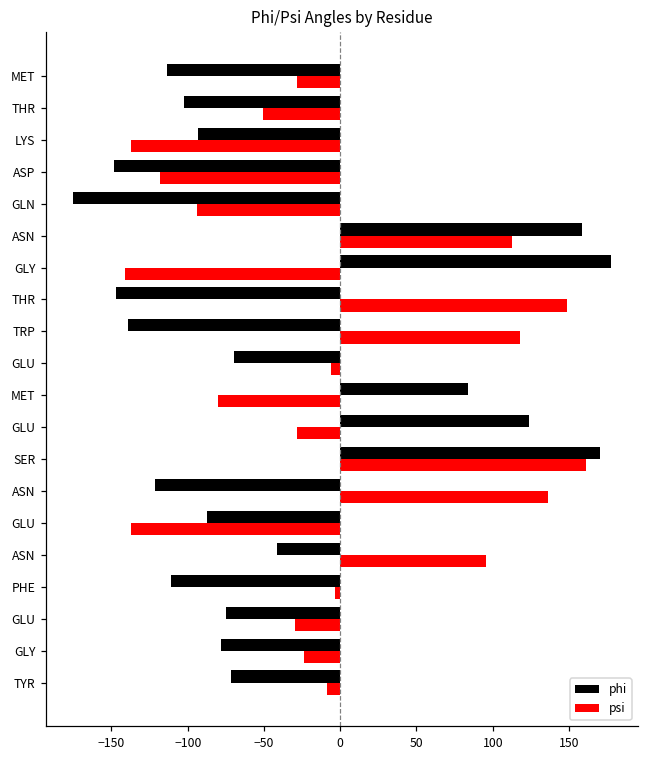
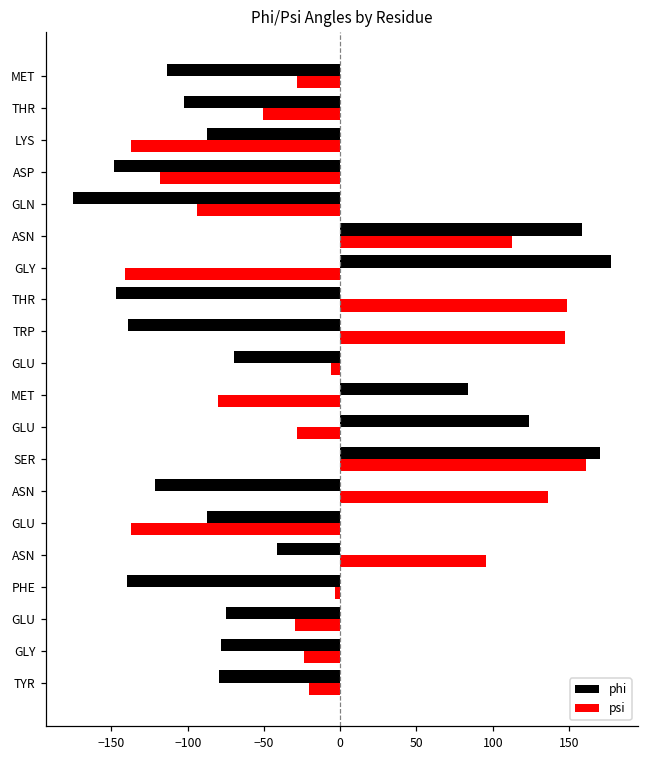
phi, LYS: -93 -> -87
psi, TRP: 118 -> 147
phi, PHE: -111 -> -140
phi, TYR: -72 -> -79
psi, TYR: -9 -> -20
